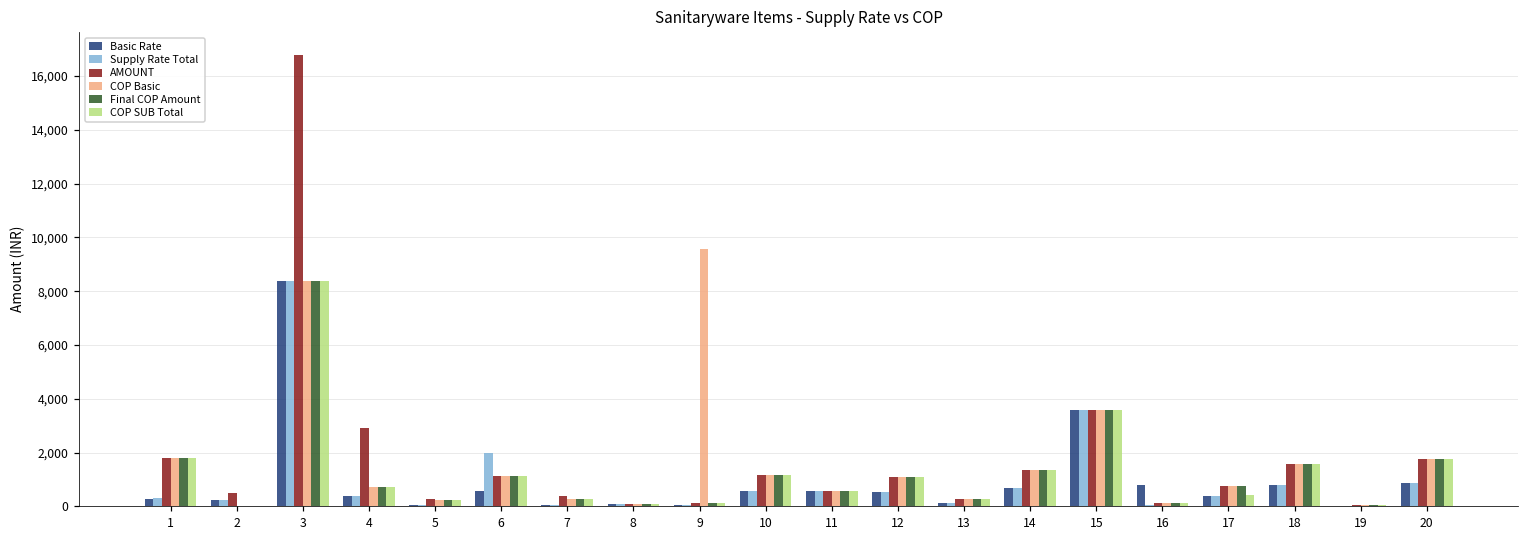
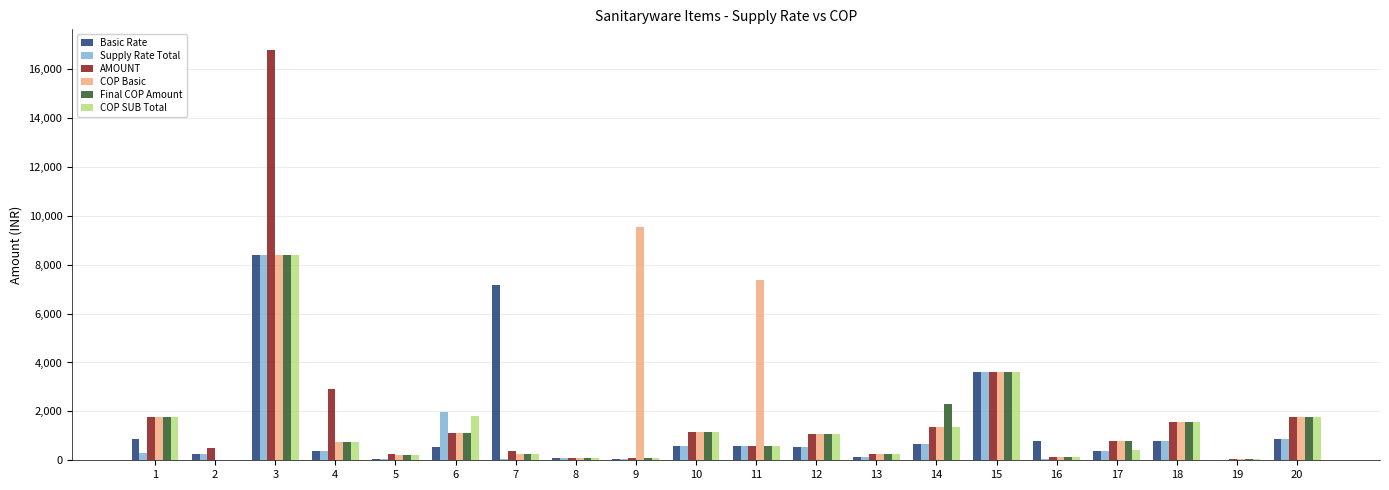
Basic Rate, 1: 300 -> 900
COP SUB Total, 6: 1,100 -> 1,800
Basic Rate, 7: 100 -> 7,200
COP Basic, 11: 600 -> 7,400
Final COP Amount, 14: 1,400 -> 2,300
